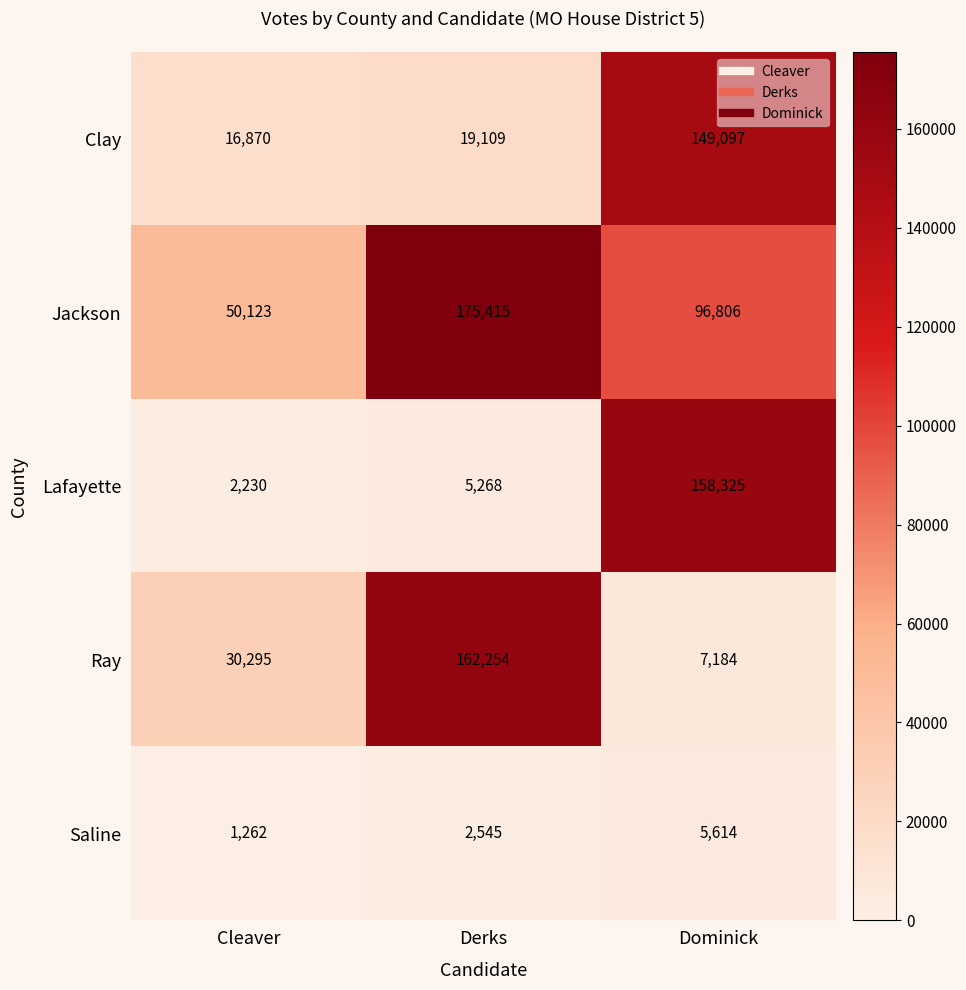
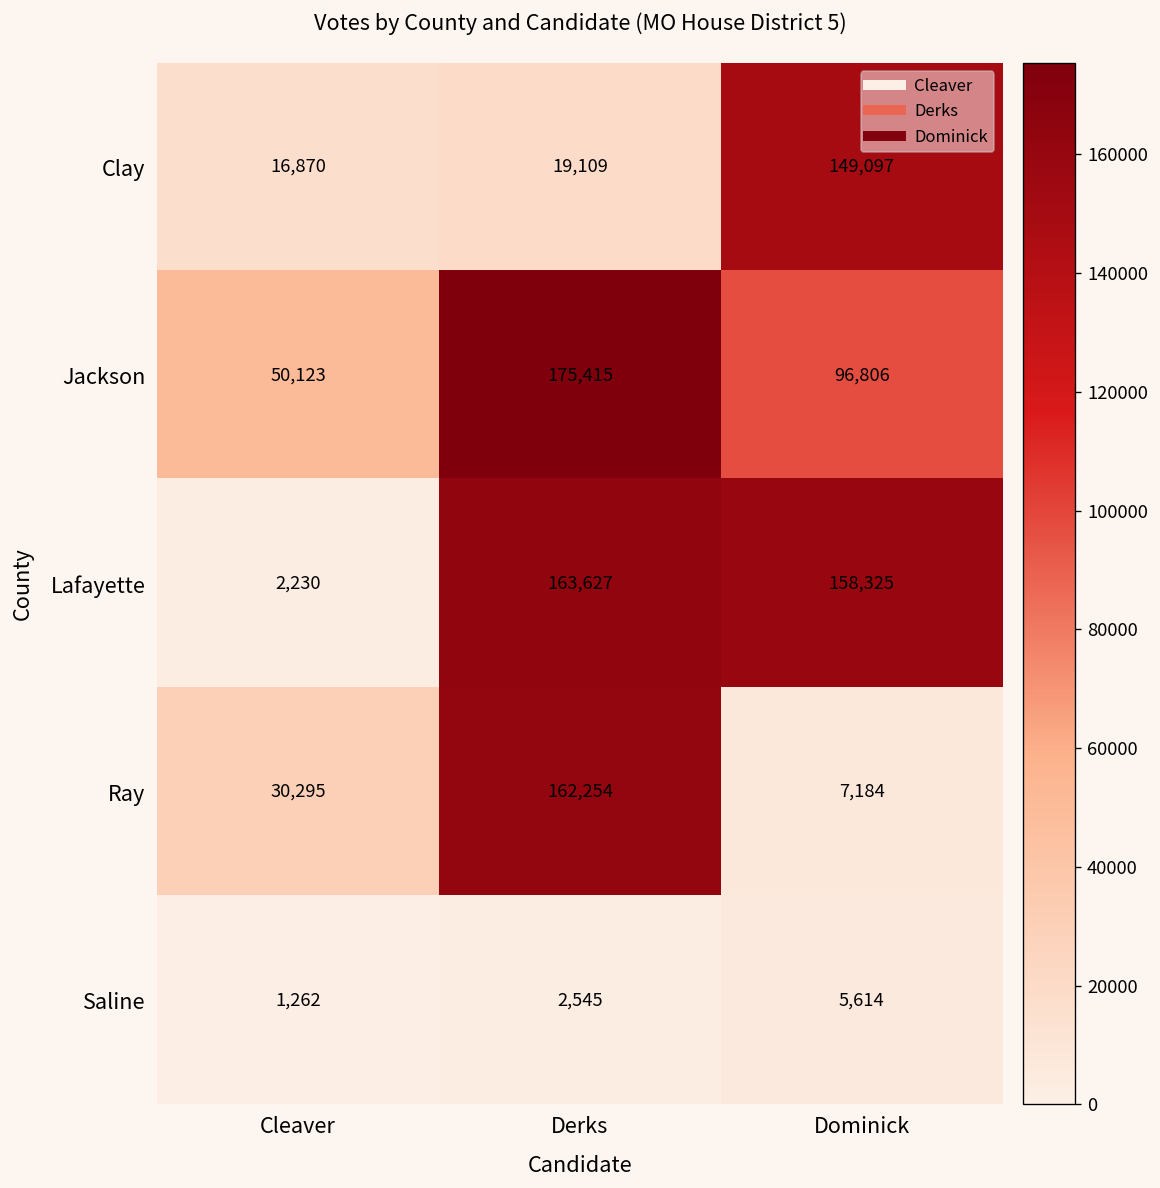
Lafayette, Derks: 5,268 -> 163,627
